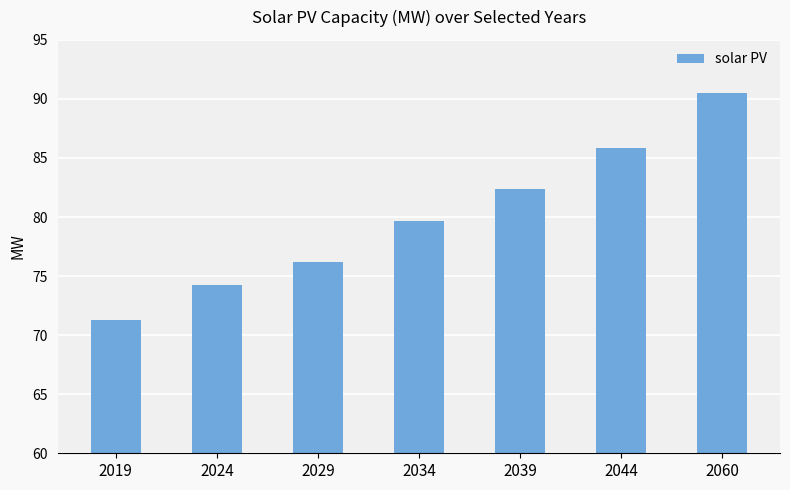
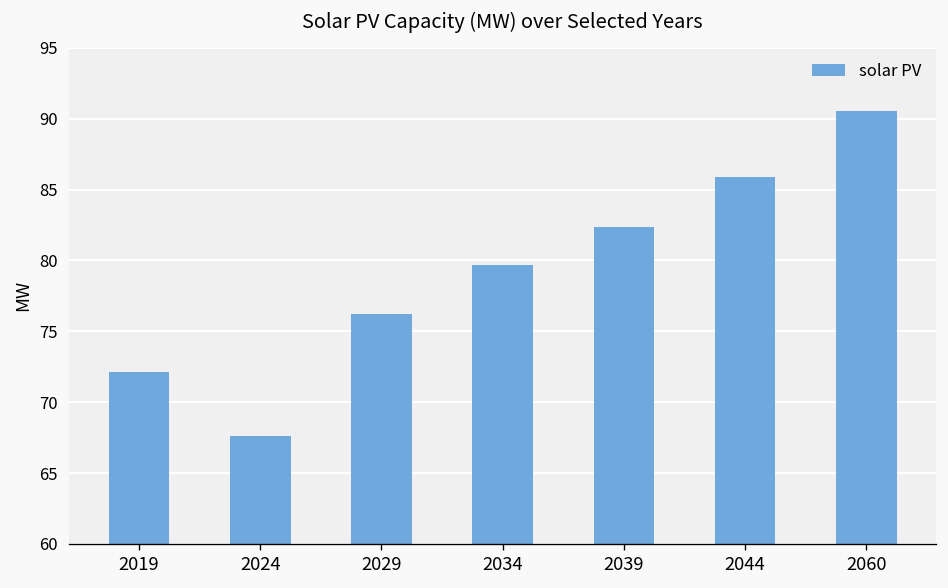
2019: 71.3 -> 72.1
2024: 74.3 -> 67.6
